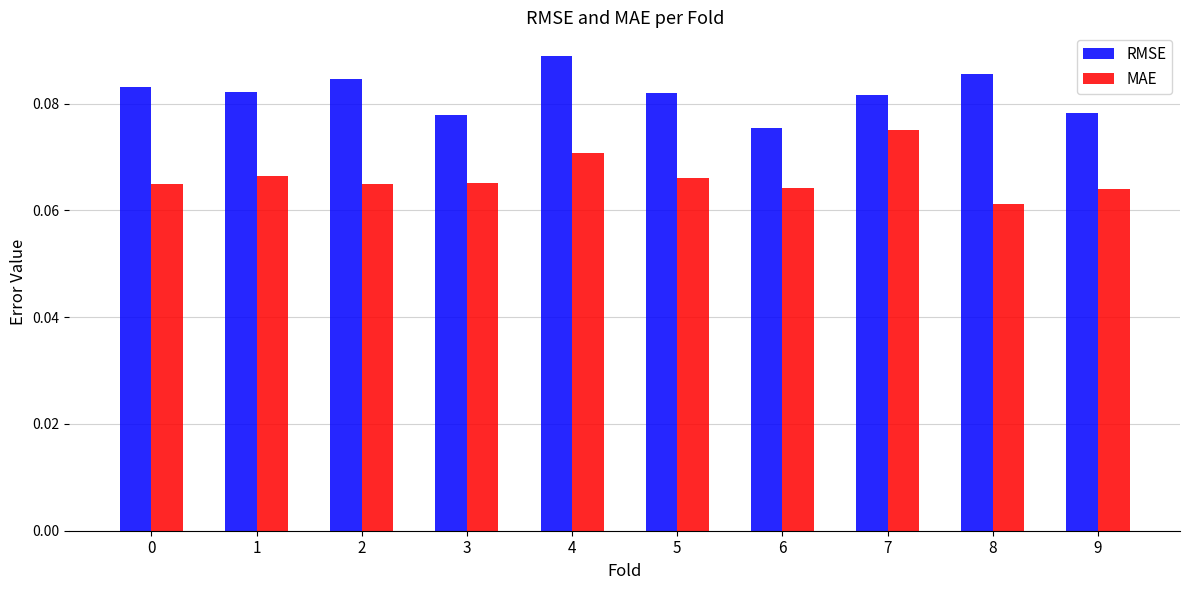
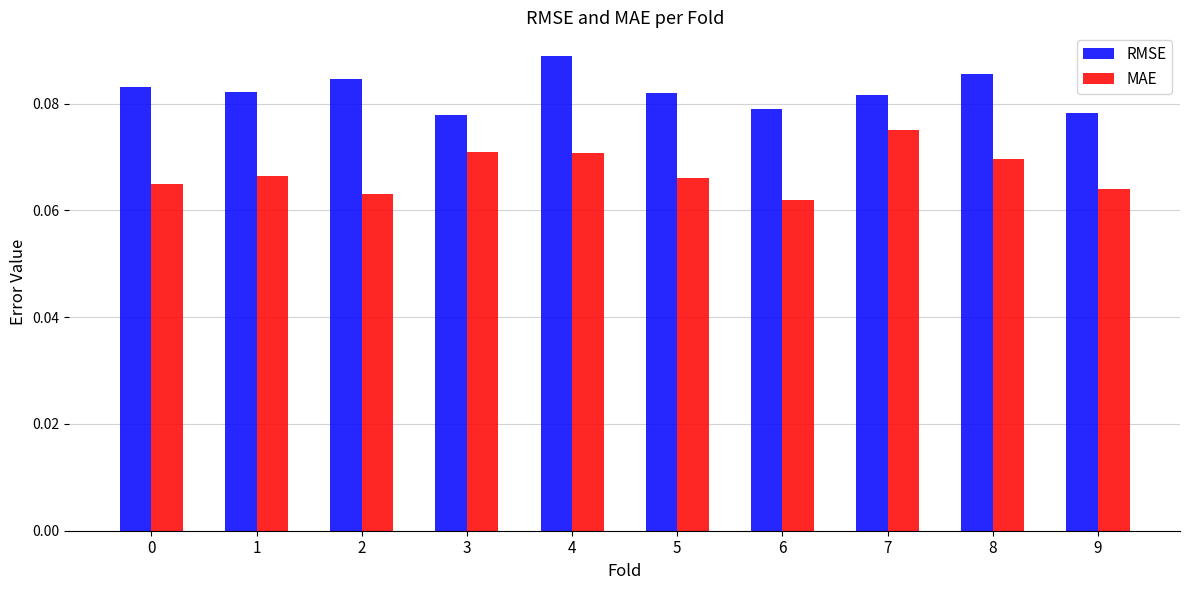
MAE, 2: 0.065 -> 0.063
MAE, 3: 0.065 -> 0.071
RMSE, 6: 0.075 -> 0.079
MAE, 6: 0.064 -> 0.062
MAE, 8: 0.061 -> 0.070
